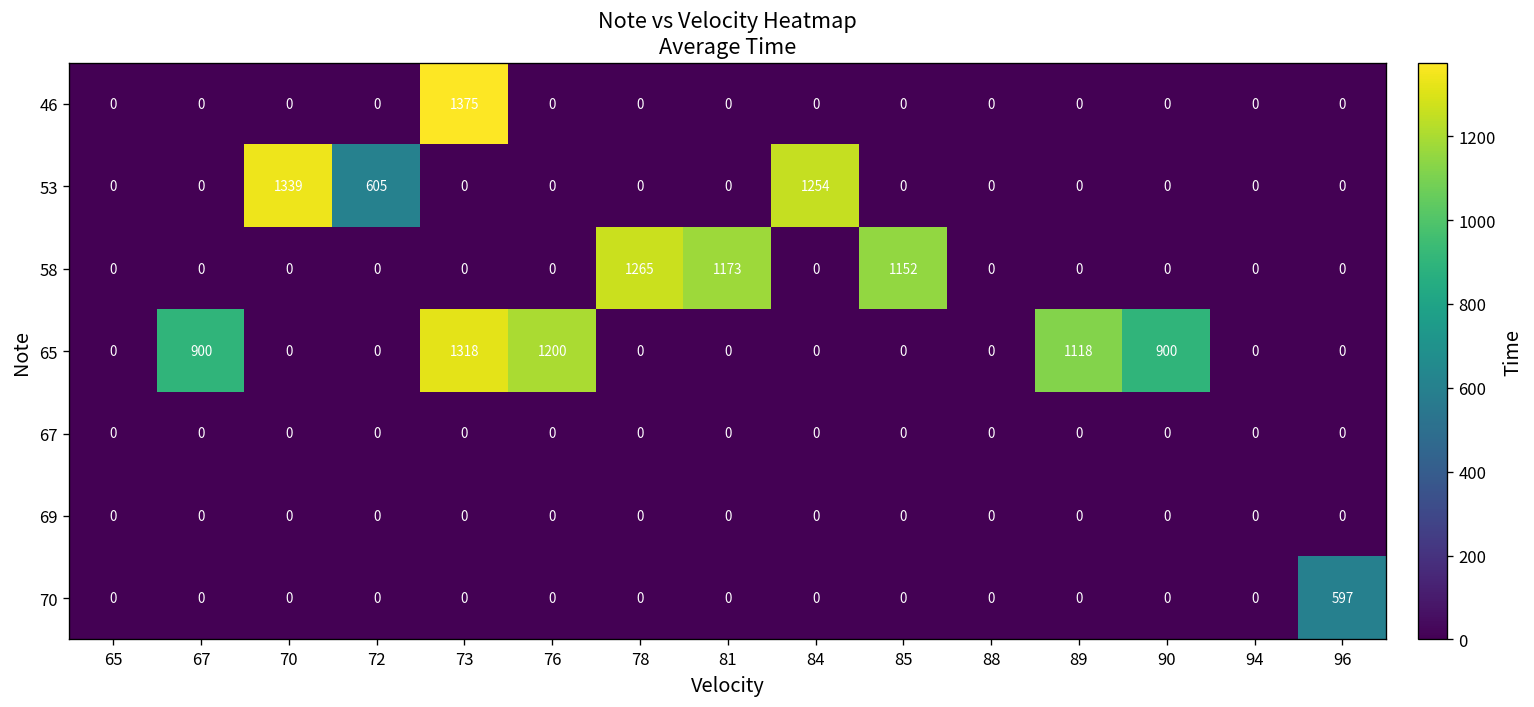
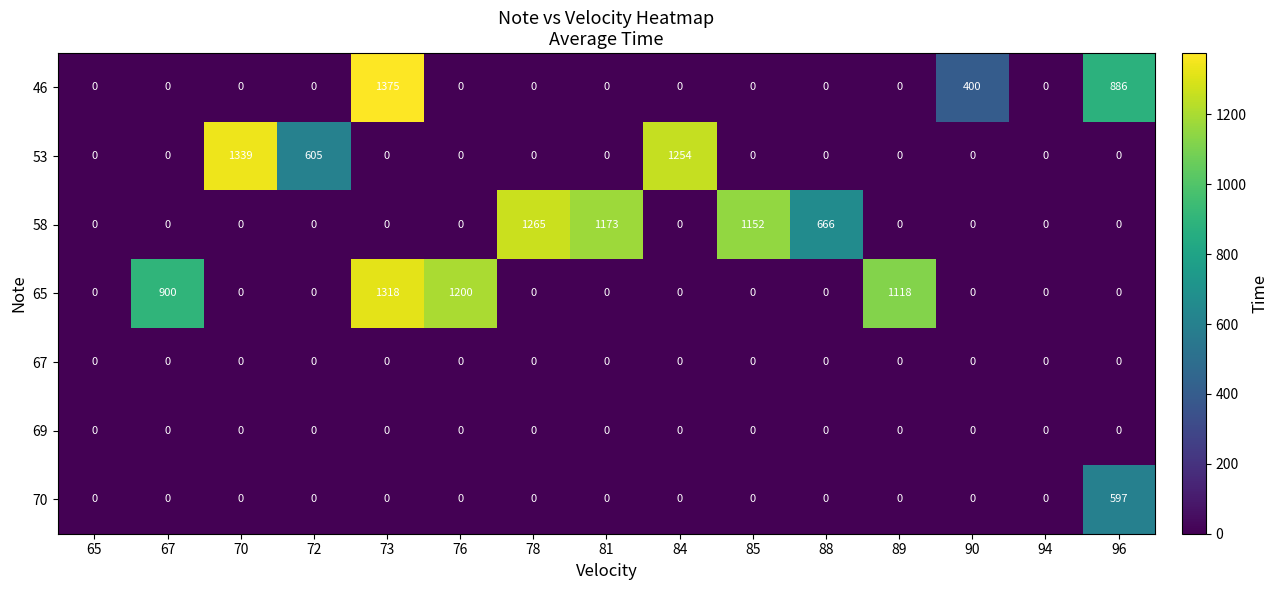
46, 90: 0 -> 400
46, 96: 0 -> 886
58, 88: 0 -> 666
65, 90: 900 -> 0
